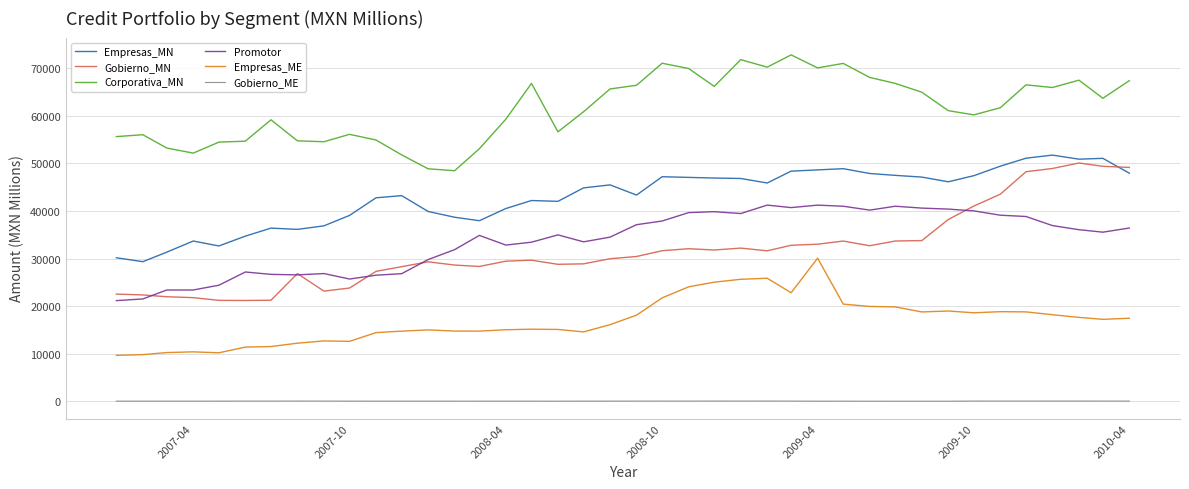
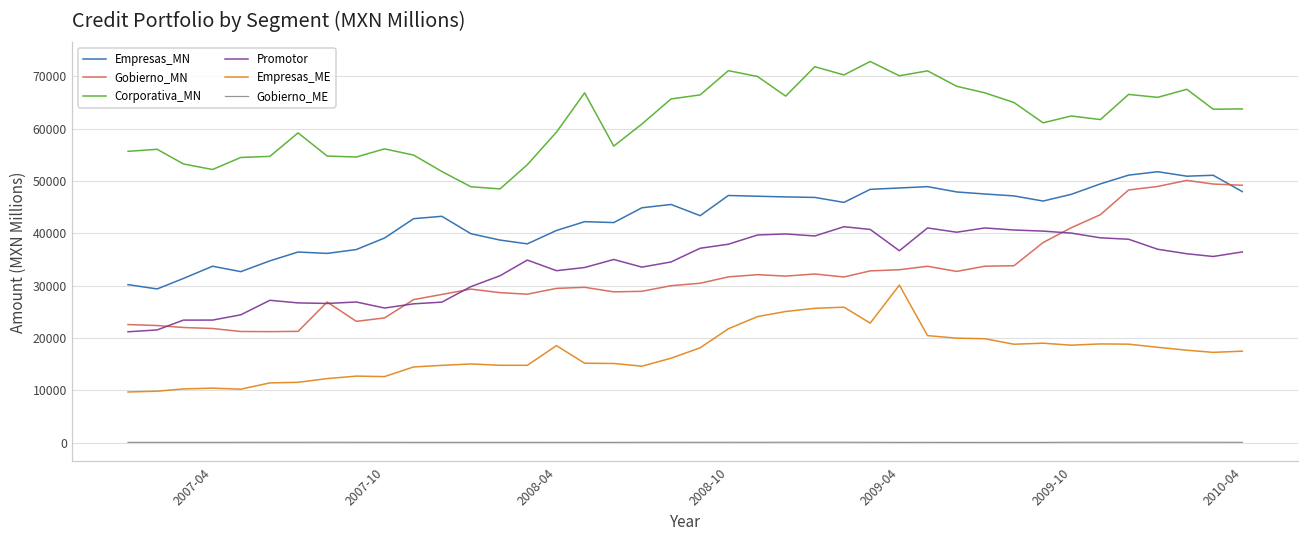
Empresas_ME, 2008-04: 15000 -> 19000
Promotor, 2009-04: 41000 -> 37000
Corporativa_MN, 2009-10: 60000 -> 62000
Corporativa_MN, 2010-04: 67000 -> 64000
